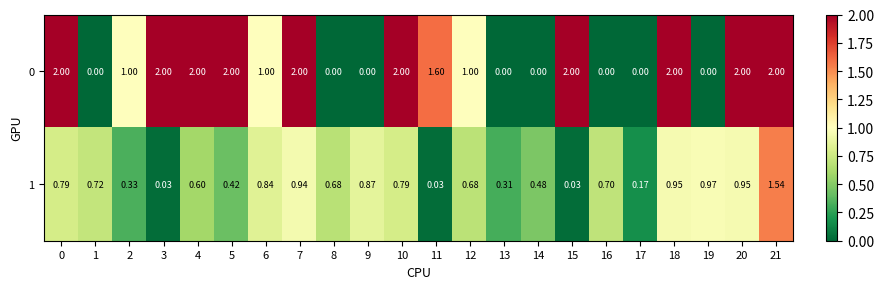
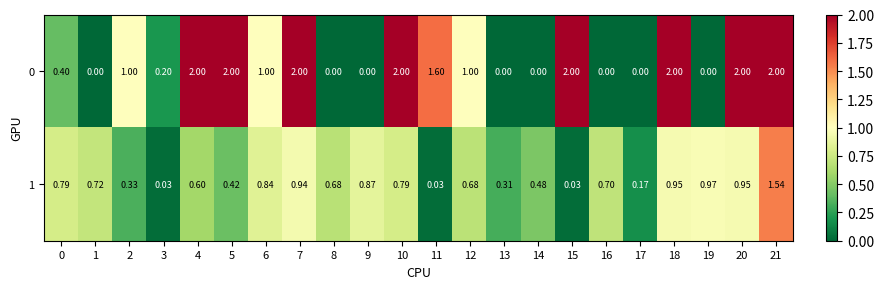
0, 0: 2.00 -> 0.40
0, 3: 2.00 -> 0.20
